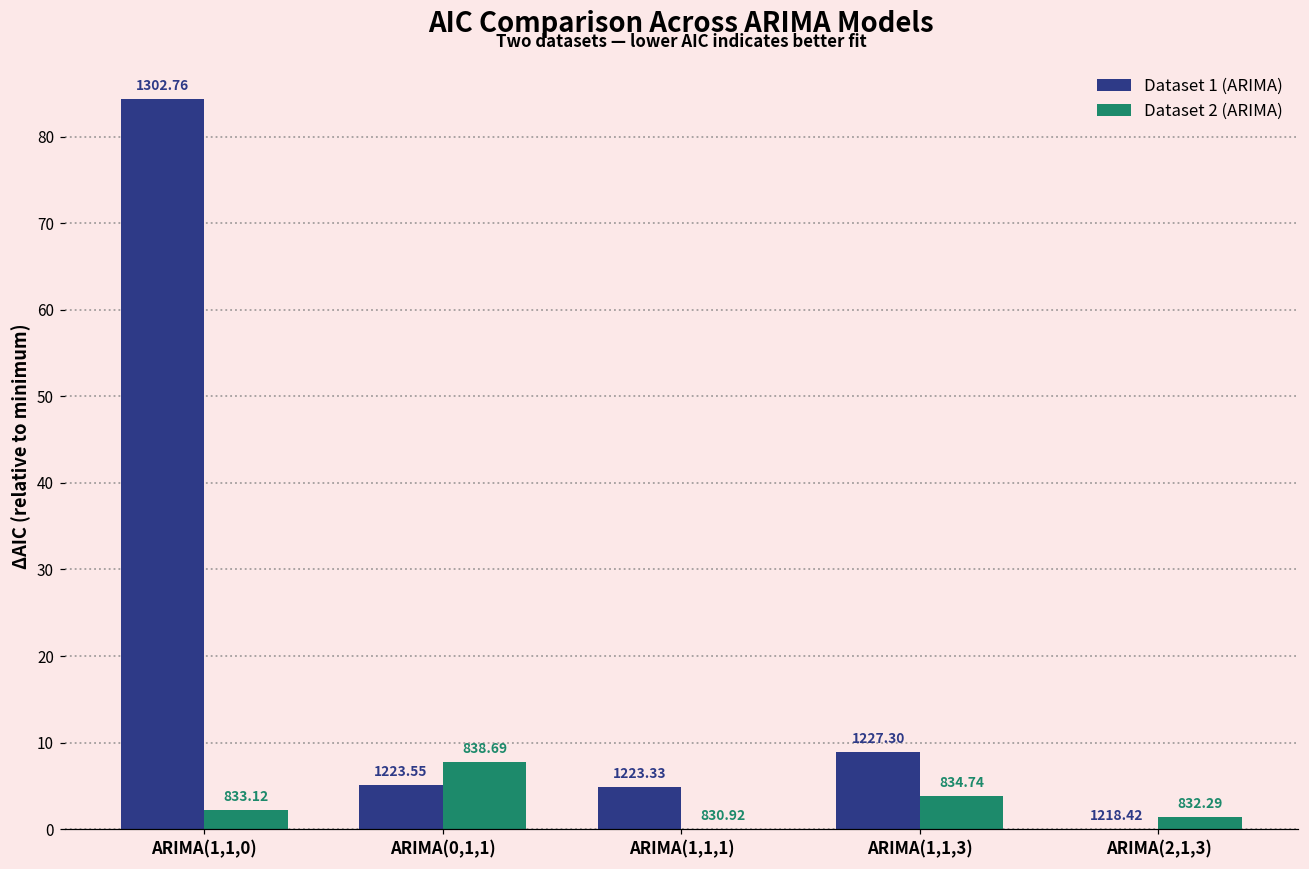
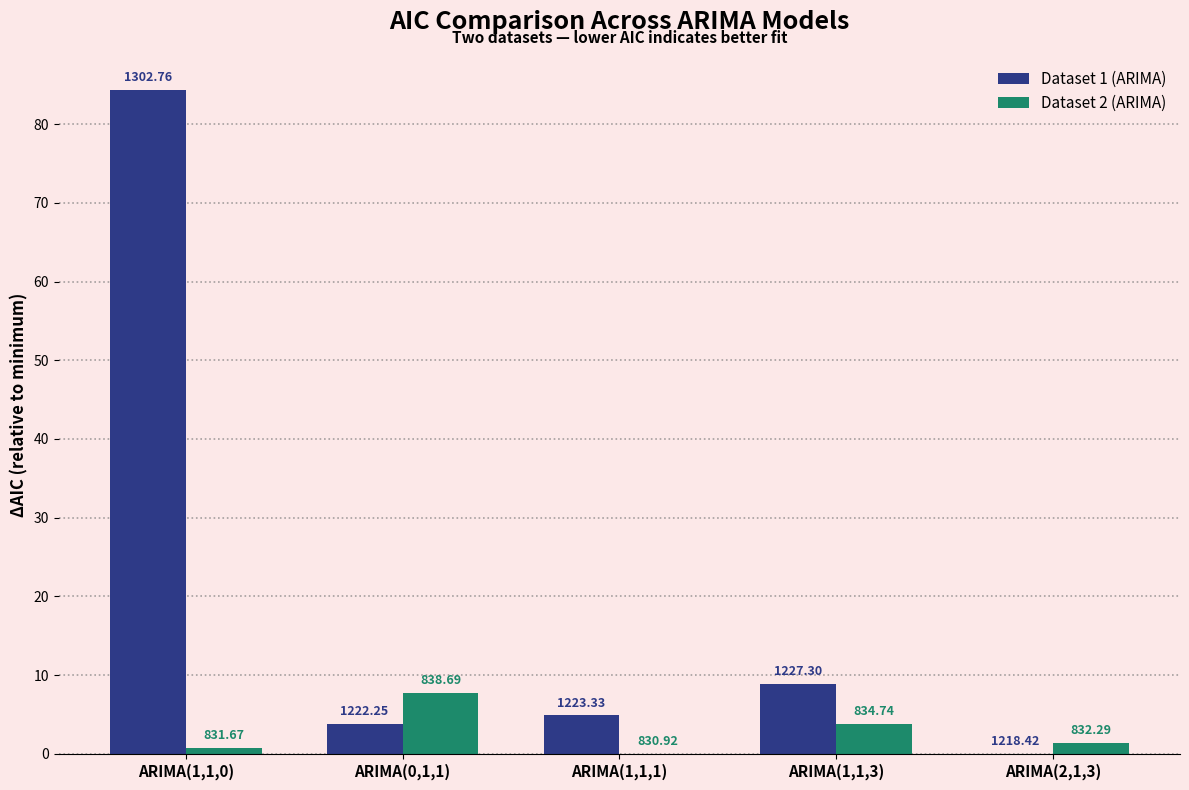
Dataset 2 (ARIMA), ARIMA(1,1,0): 833.12 -> 831.67
Dataset 1 (ARIMA), ARIMA(0,1,1): 1223.55 -> 1222.25
